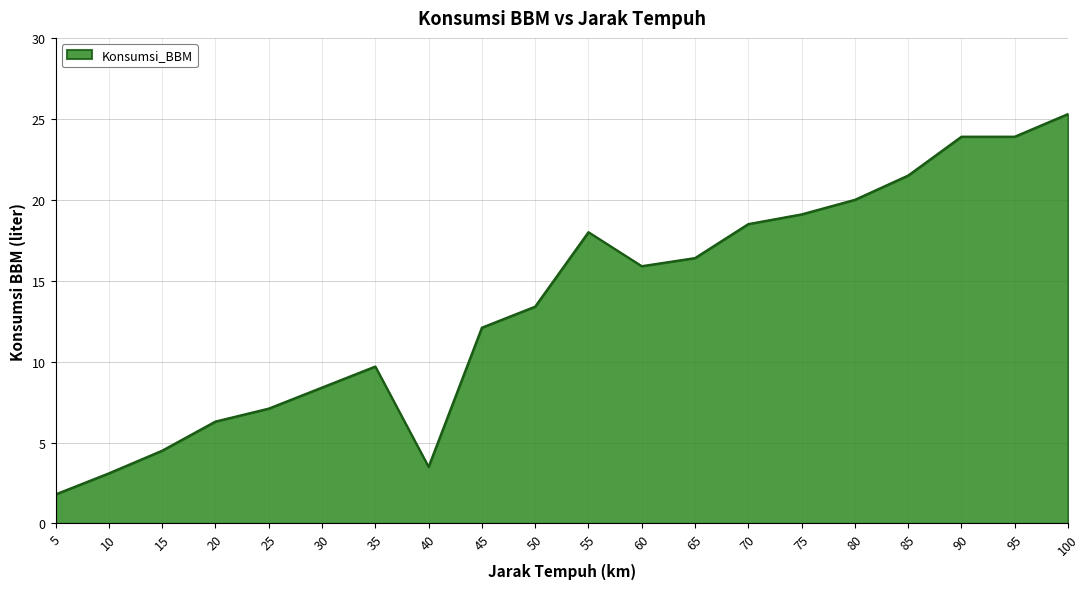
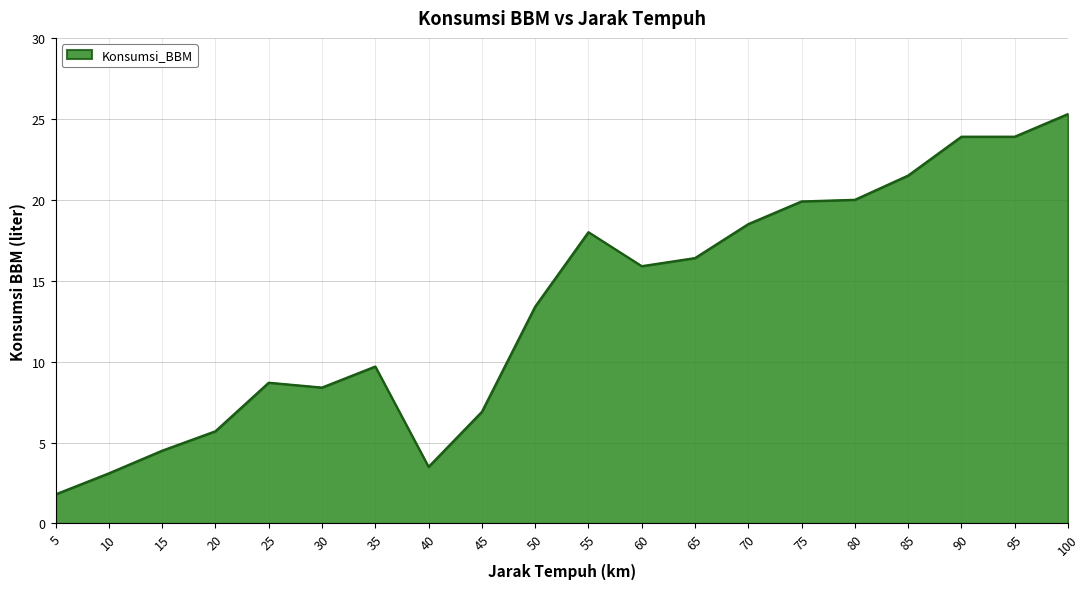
20: 6.3 -> 5.7
25: 7.1 -> 8.7
45: 12.1 -> 6.9
75: 19.1 -> 19.9
